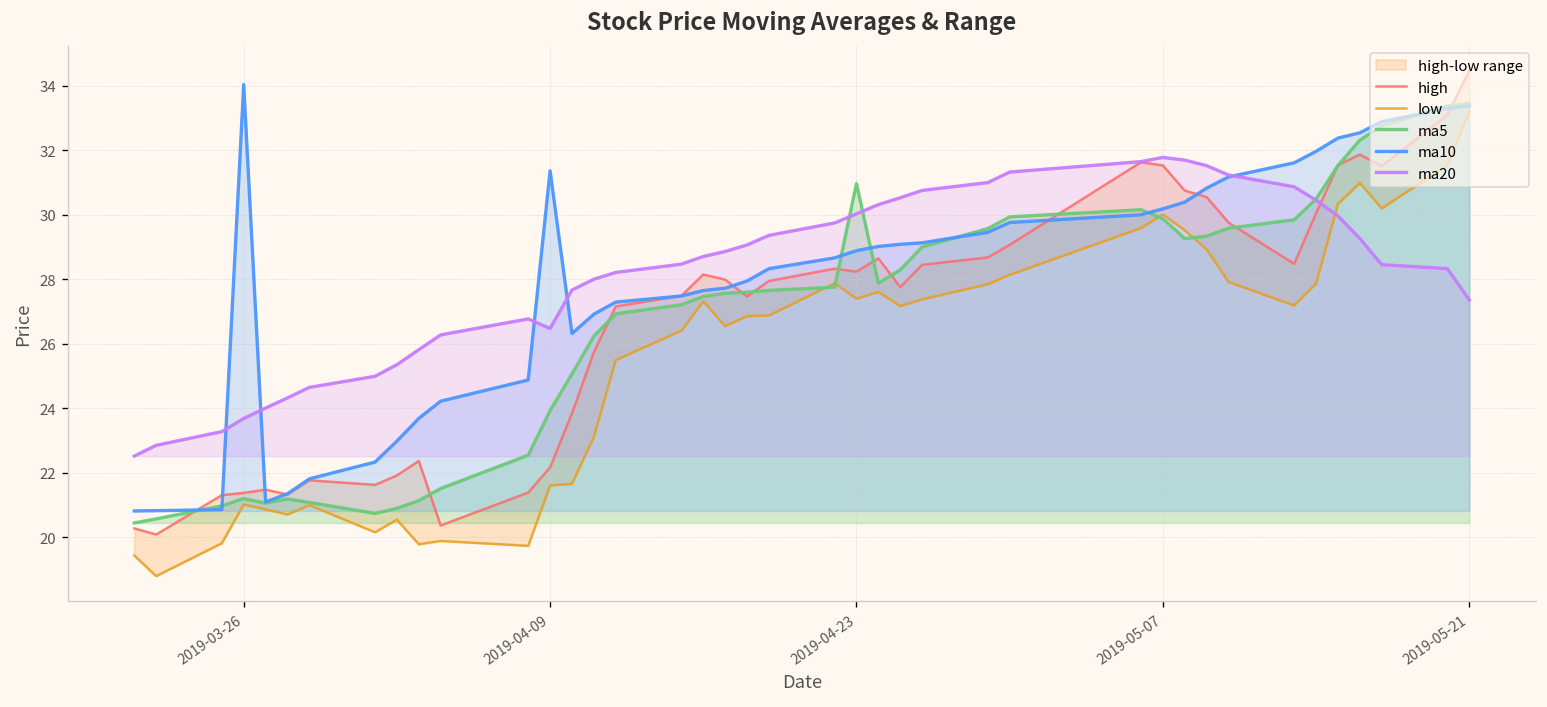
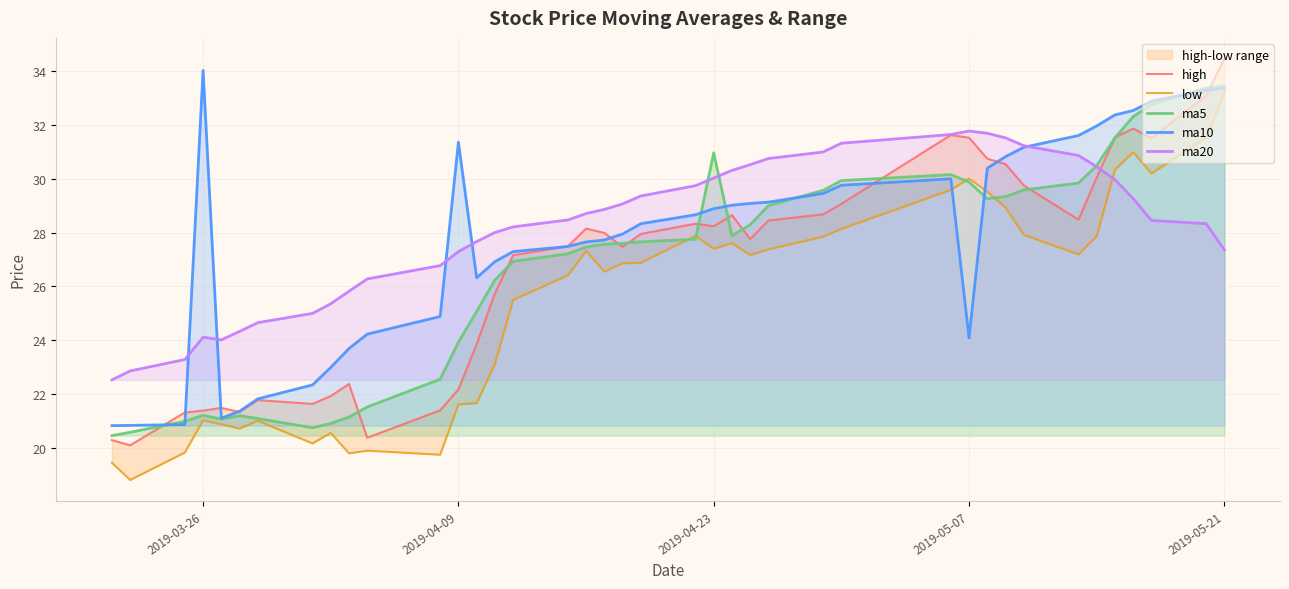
ma20, 2019-03-26: 23.7 -> 24.1
ma20, 2019-04-09: 26.5 -> 27.3
ma10, 2019-05-07: 30.2 -> 24.1
